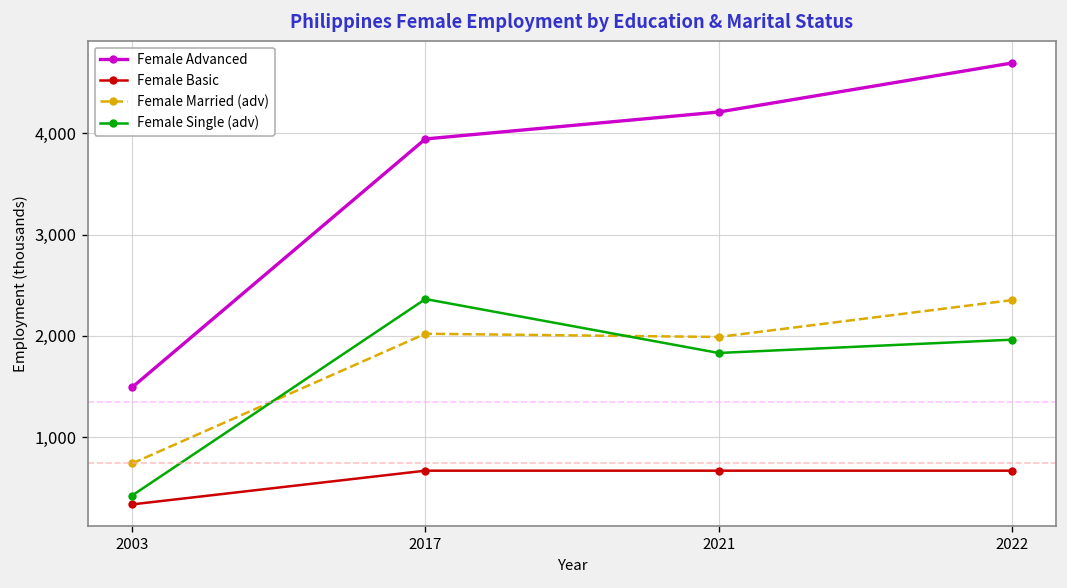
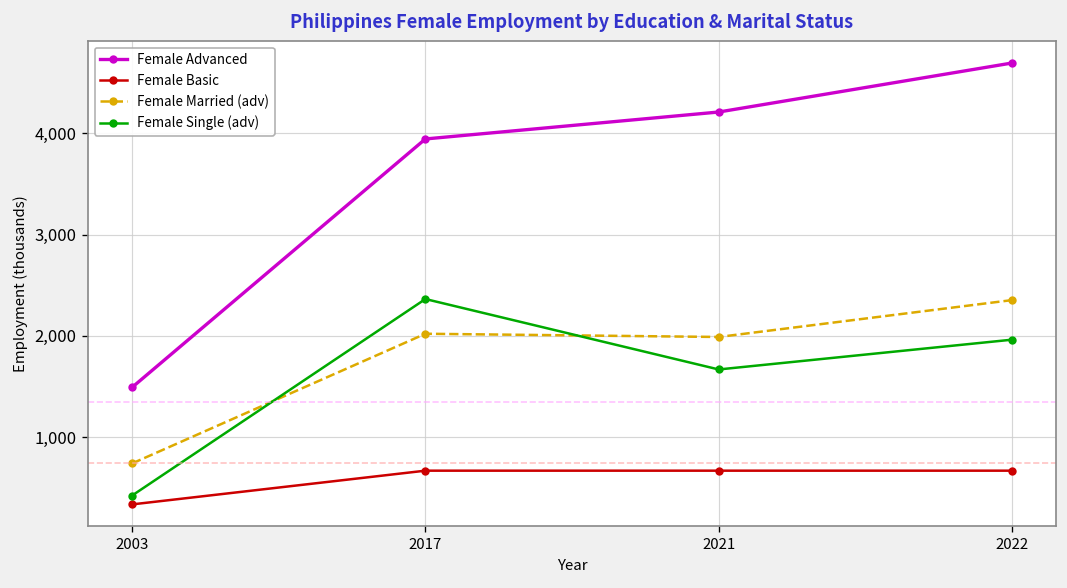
Female Single (adv), 2021: 1,800 -> 1,700
